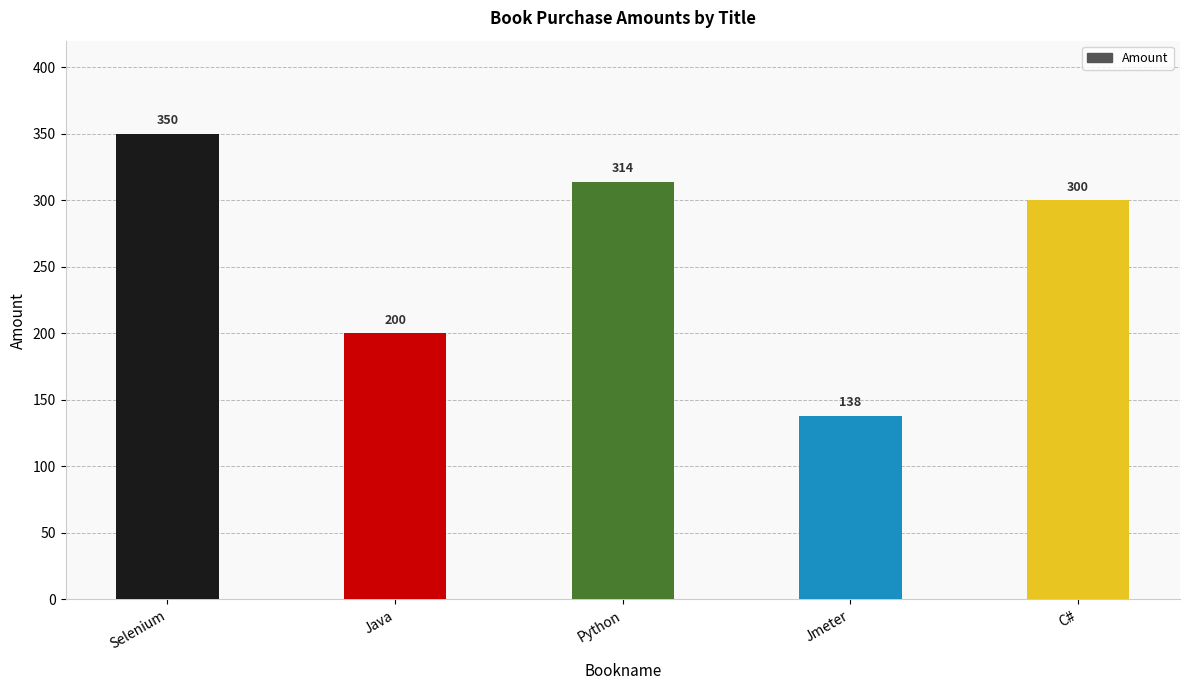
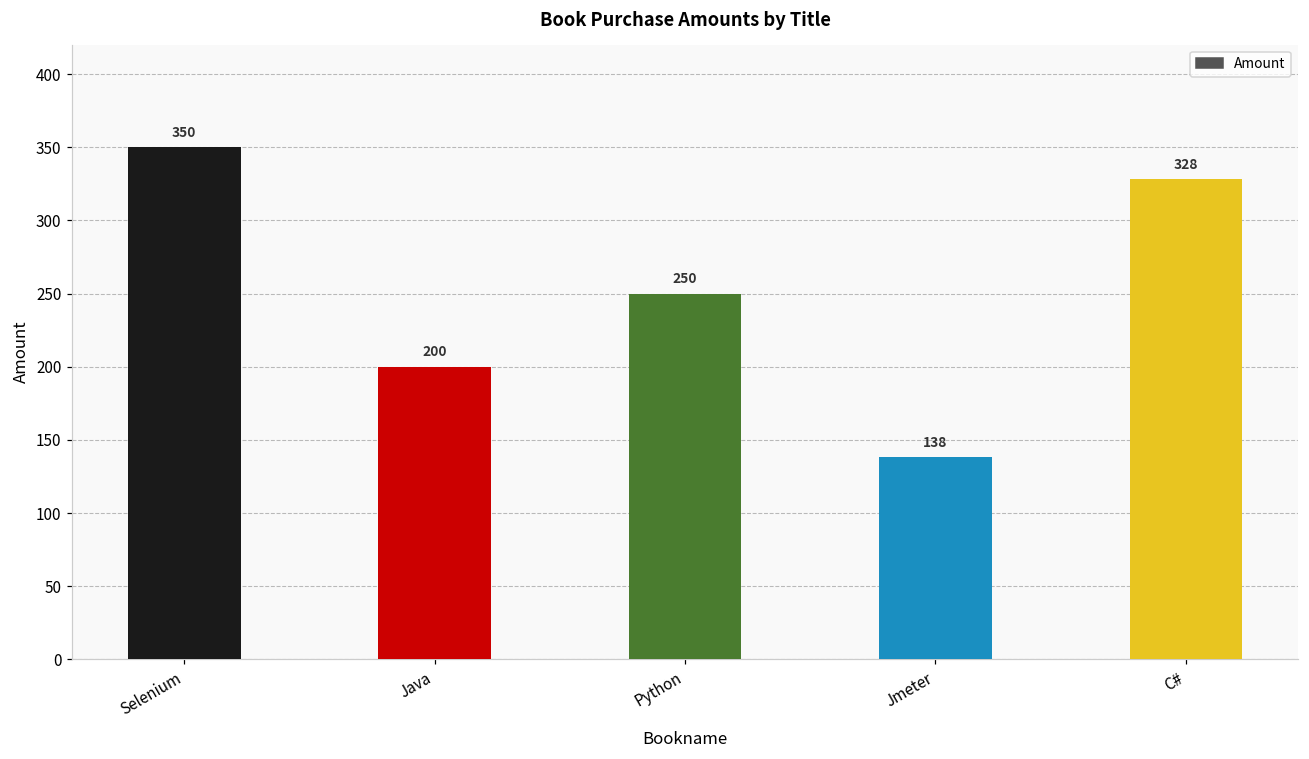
Python: 314 -> 250
C#: 300 -> 328
